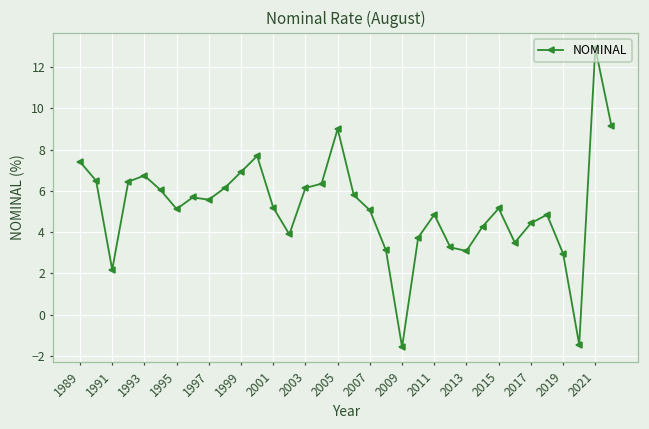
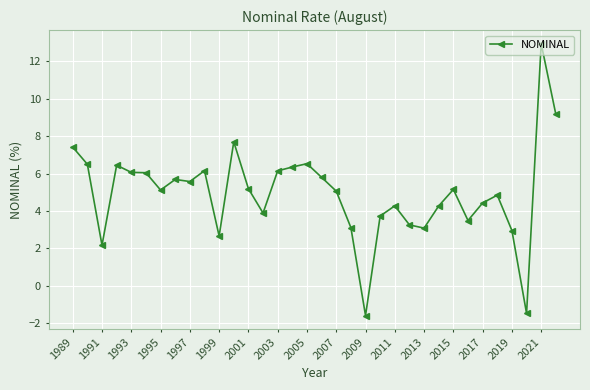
1993: 6.7 -> 6.1
1999: 6.9 -> 2.7
2005: 9.0 -> 6.5
2011: 4.8 -> 4.3
